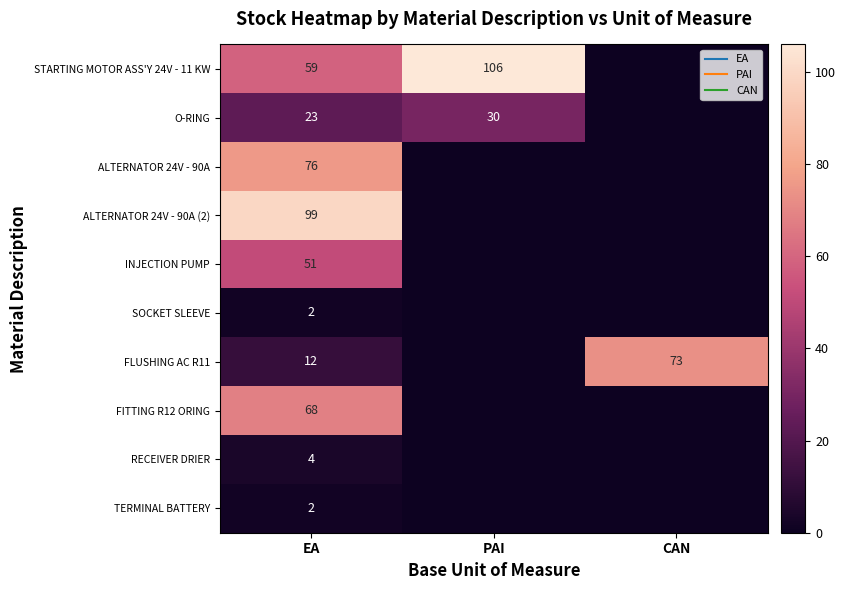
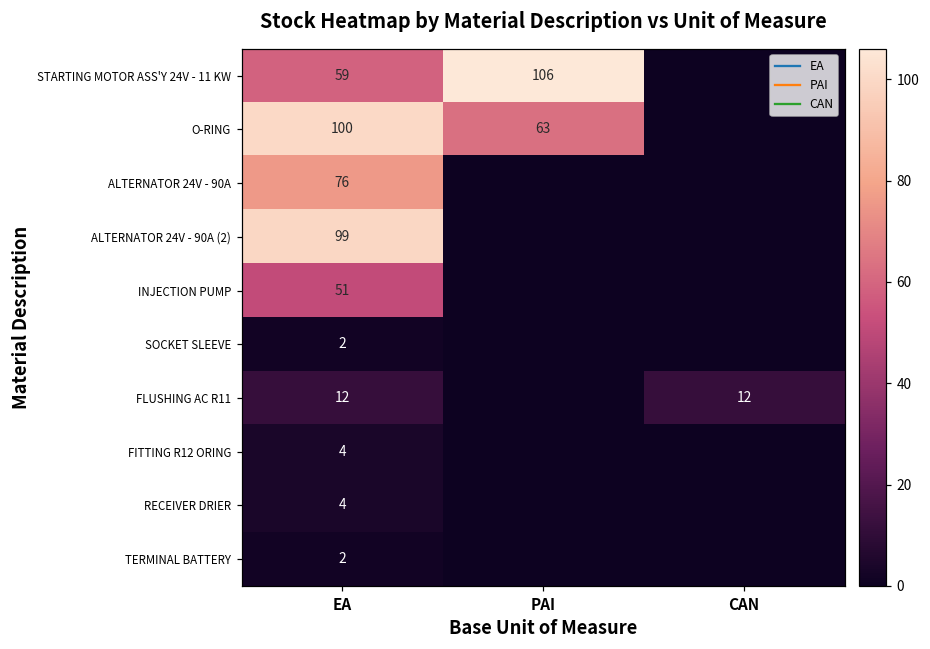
O-RING, EA: 23 -> 100
O-RING, PAI: 30 -> 63
FLUSHING AC R11, CAN: 73 -> 12
FITTING R12 ORING, EA: 68 -> 4
